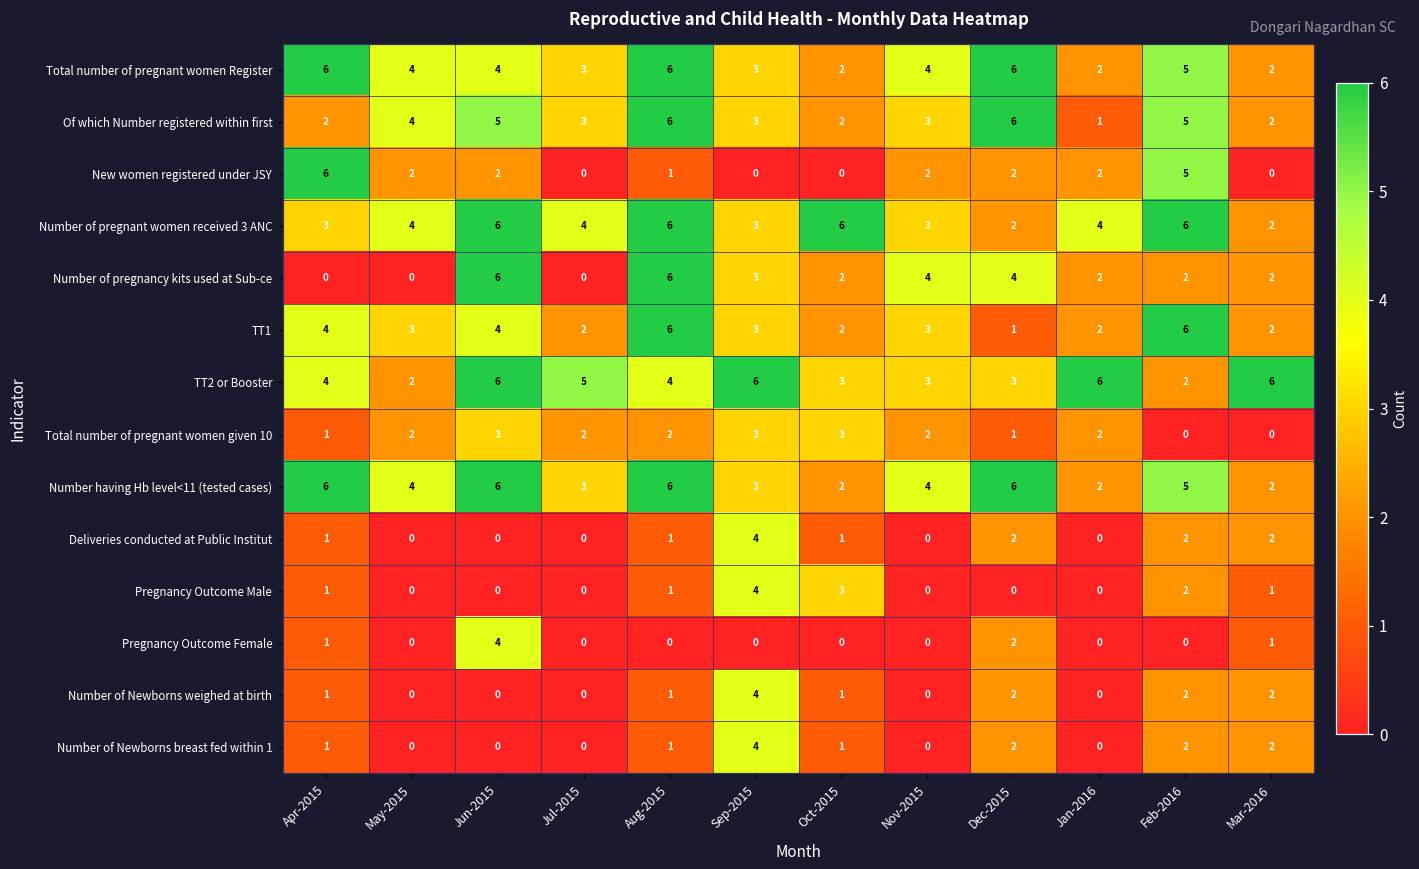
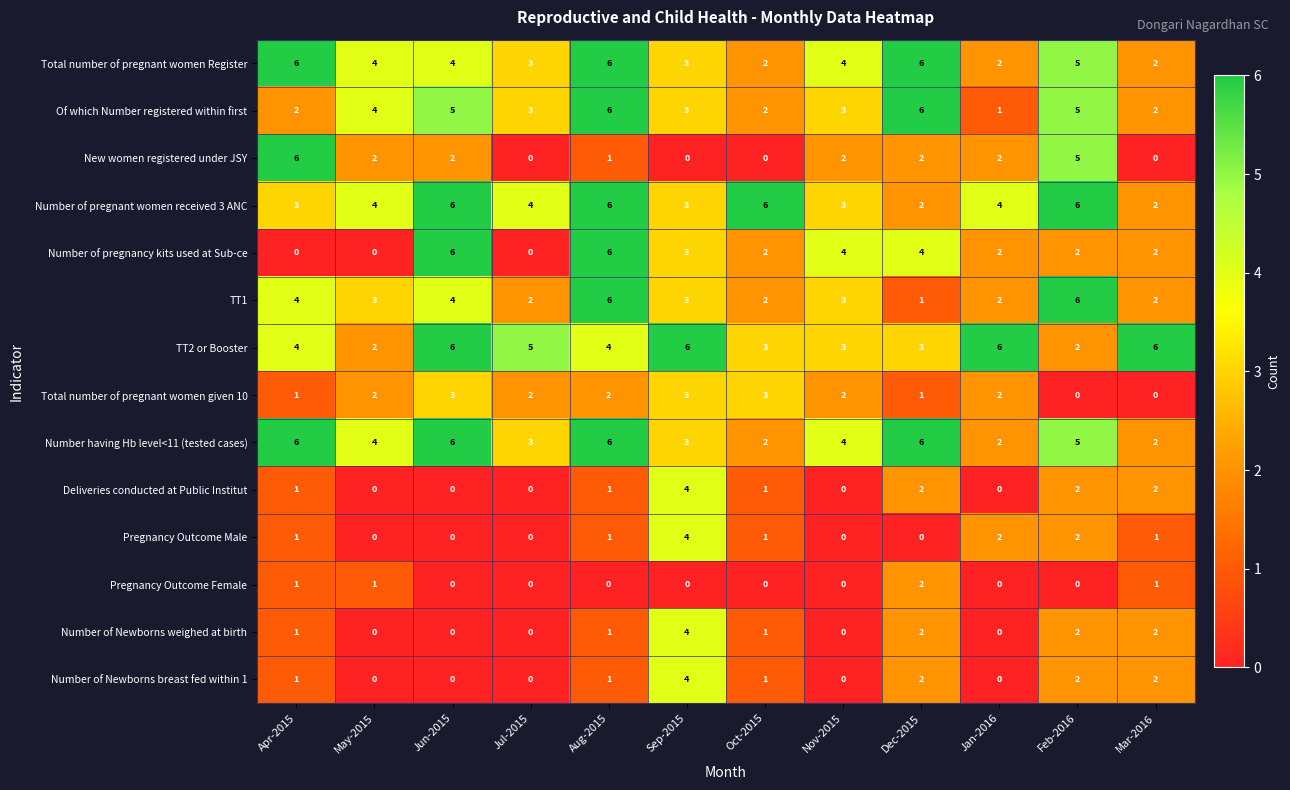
Pregnancy Outcome Male, Oct-2015: 3 -> 1
Pregnancy Outcome Male, Jan-2016: 0 -> 2
Pregnancy Outcome Female, May-2015: 0 -> 1
Pregnancy Outcome Female, Jun-2015: 4 -> 0
